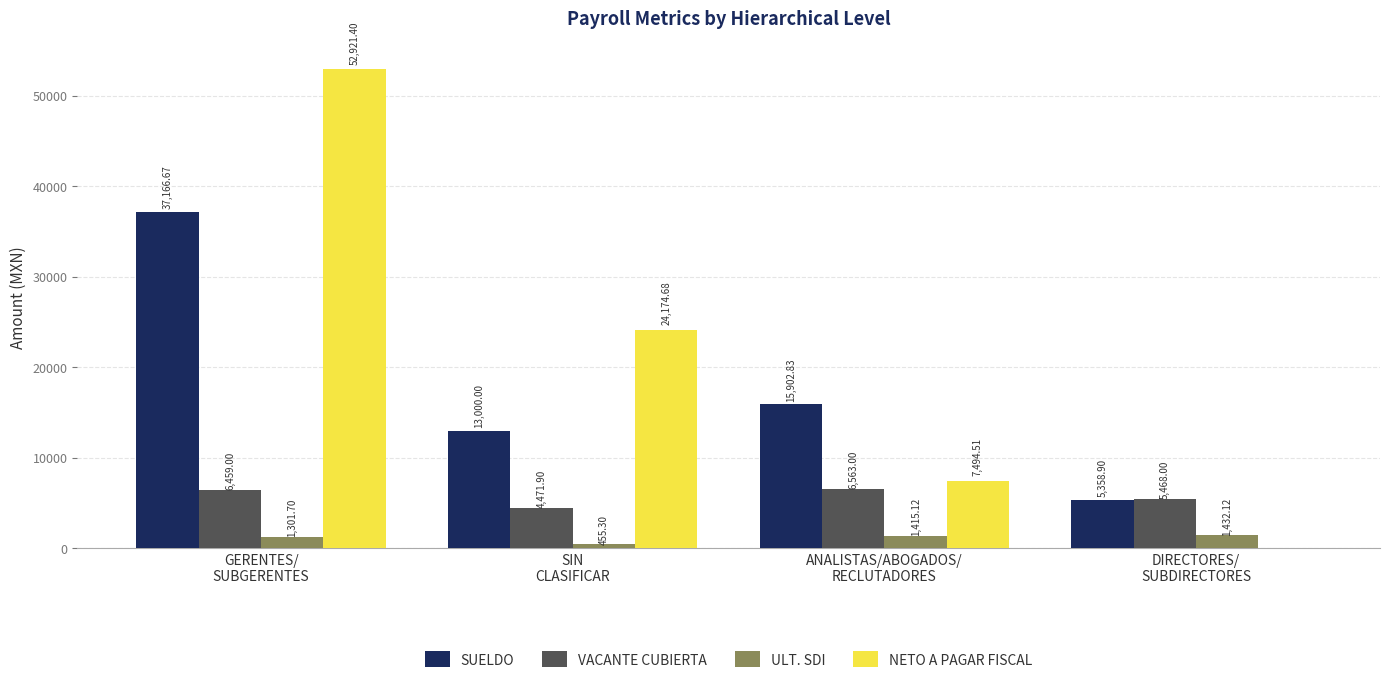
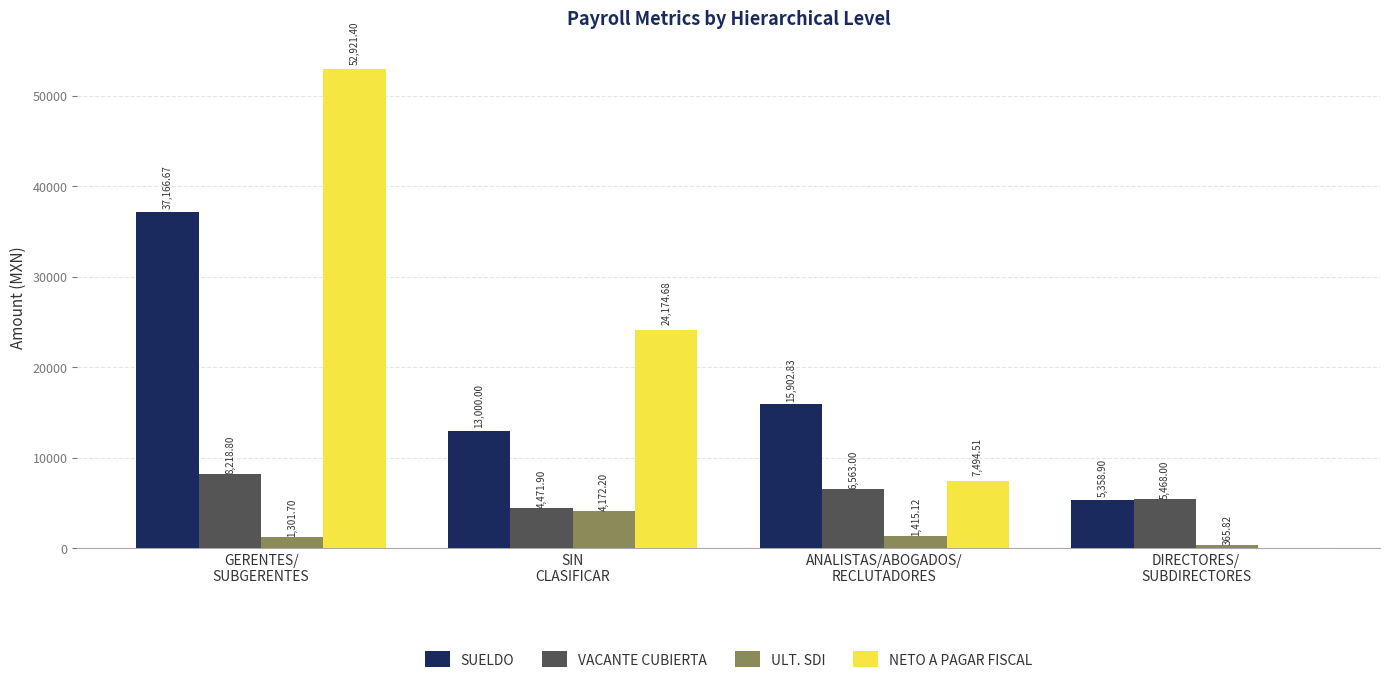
VACANTE CUBIERTA, GERENTES/ SUBGERENTES: 6,459.00 -> 8,218.80
ULT. SDI, SIN CLASIFICAR: 455.30 -> 4,172.20
ULT. SDI, DIRECTORES/ SUBDIRECTORES: 1,432.12 -> 365.82
